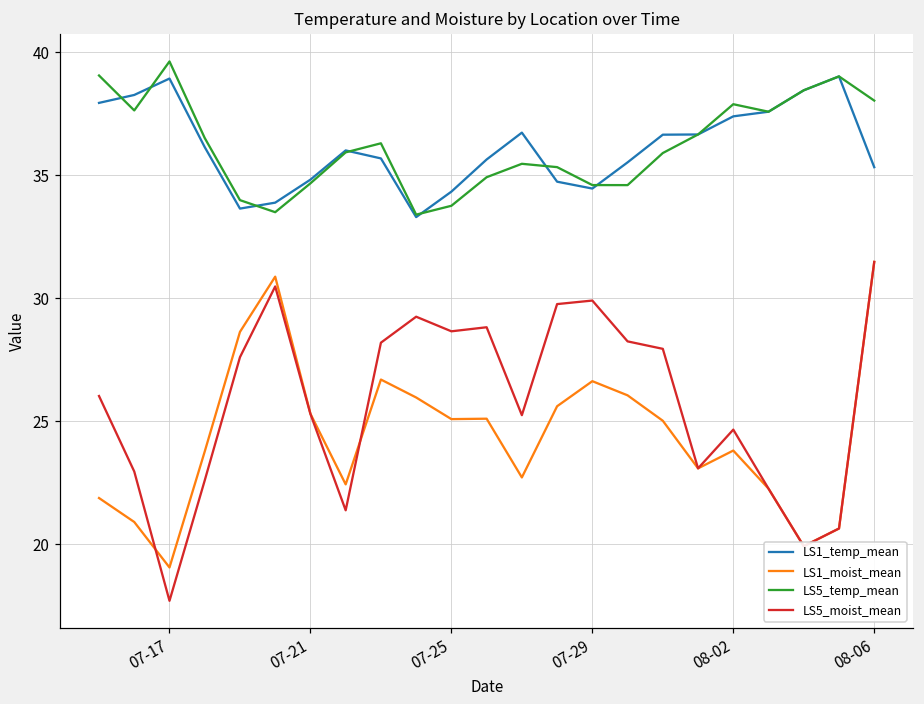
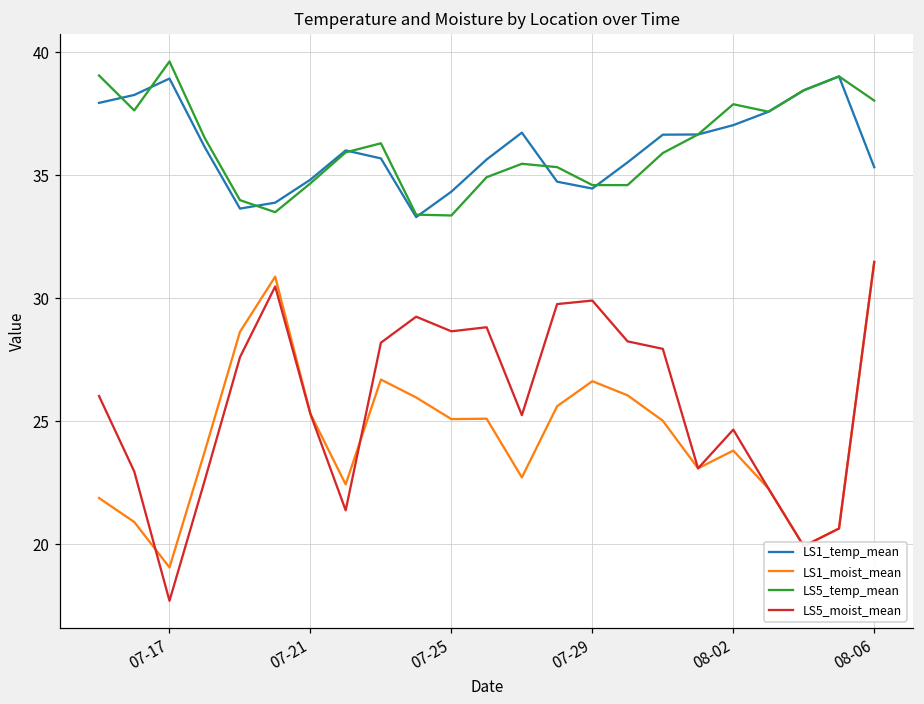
LS5_temp_mean, 07-25: 33.8 -> 33.4
LS1_temp_mean, 08-02: 37.4 -> 37.0
